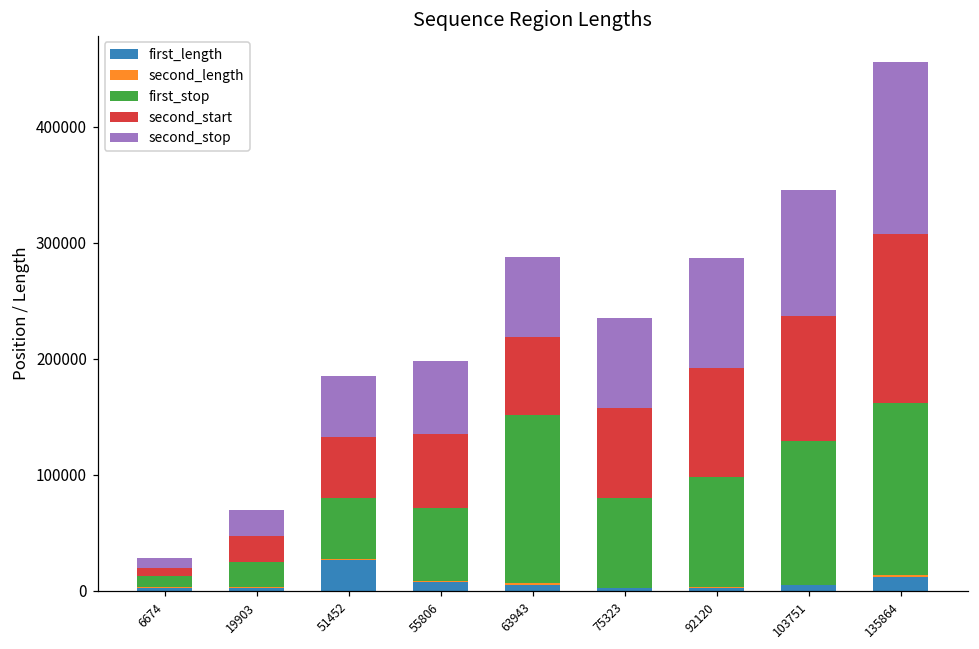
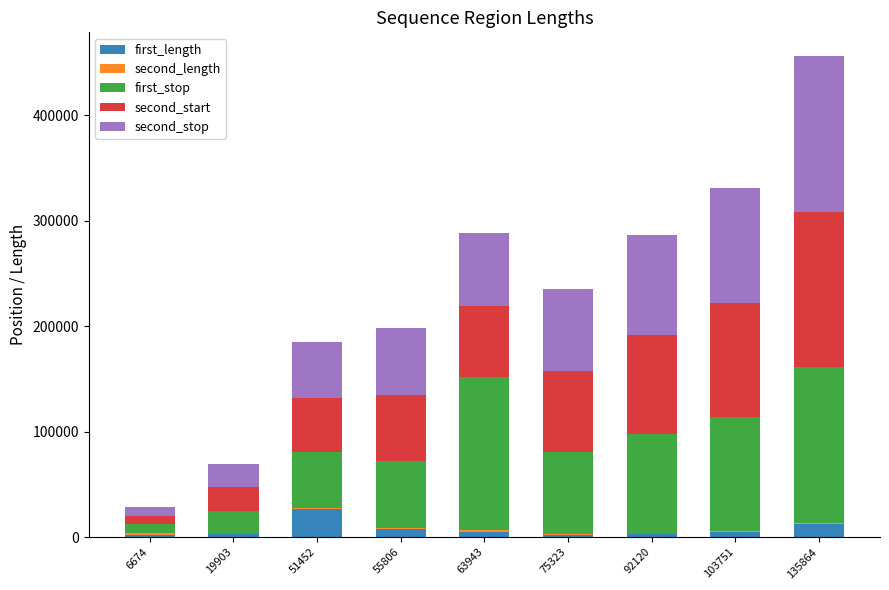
first_stop, 103751: 123000 -> 109000
